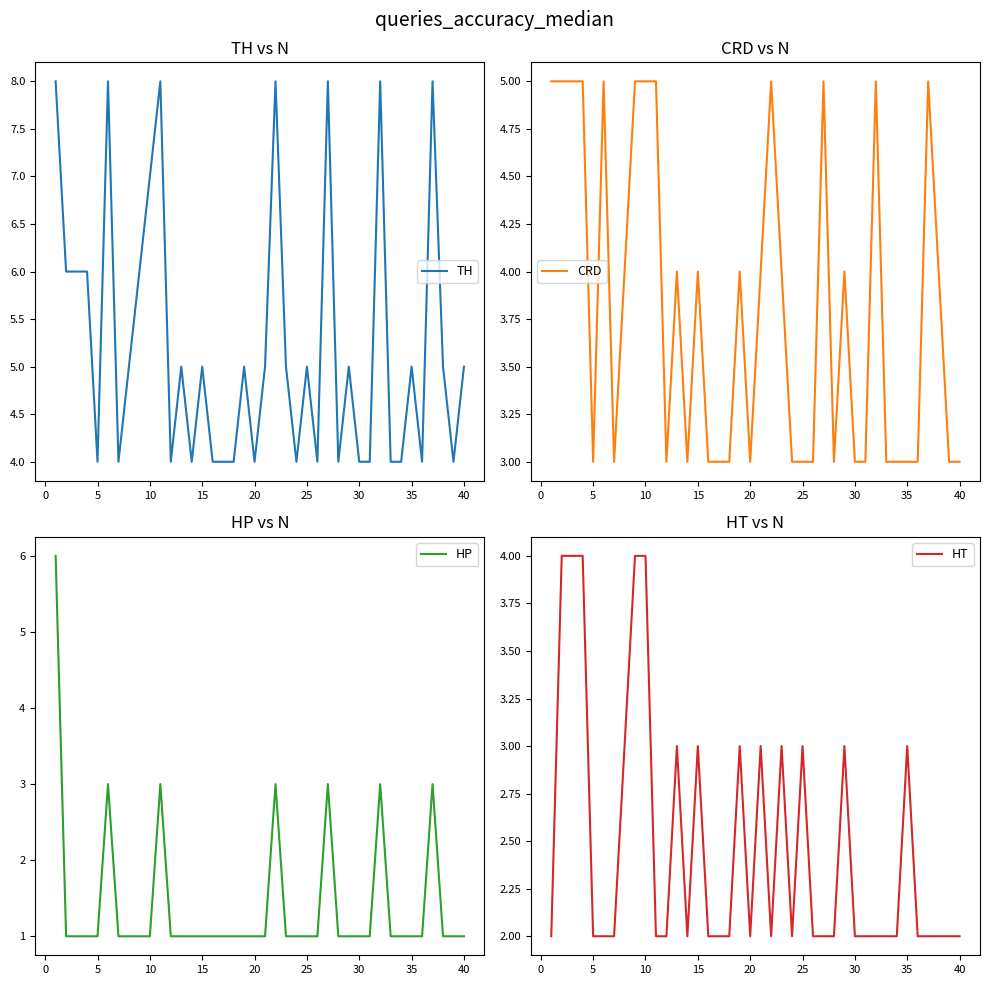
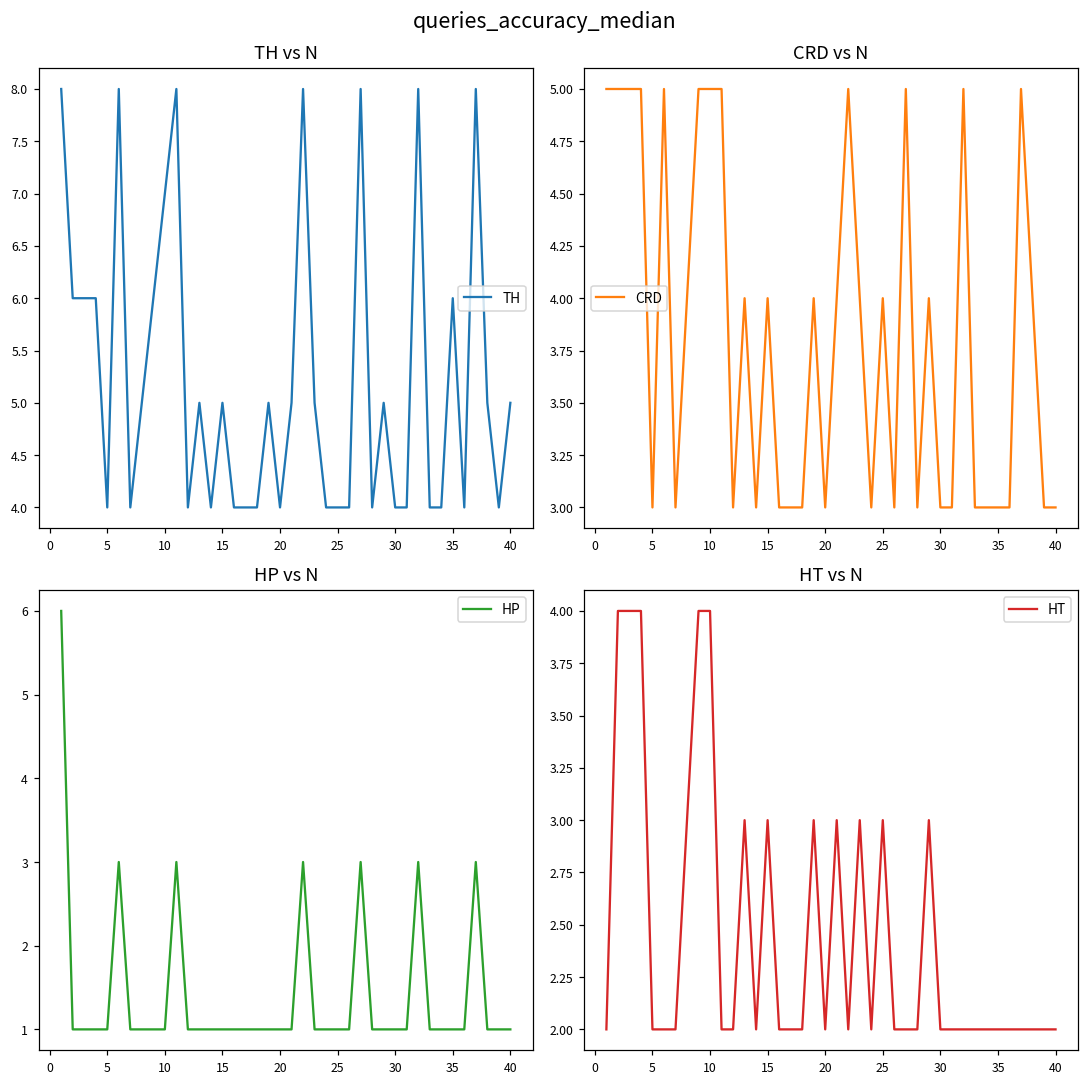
TH vs N, 25: 5 -> 4
TH vs N, 35: 5 -> 6
CRD vs N, 25: 3 -> 4
HT vs N, 35: 3 -> 2
